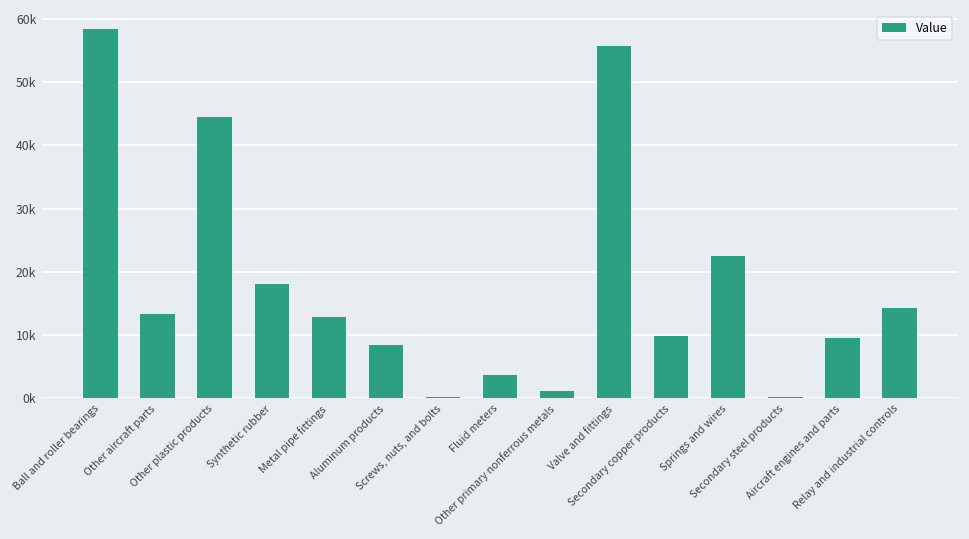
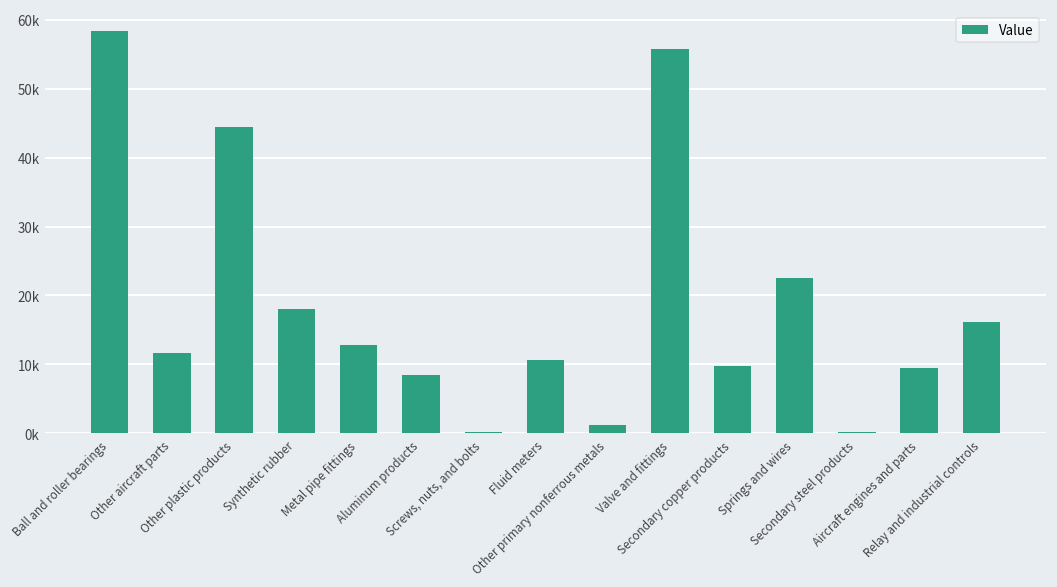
Other aircraft parts: 13000 -> 12000
Fluid meters: 4000 -> 11000
Relay and industrial controls: 14000 -> 16000
